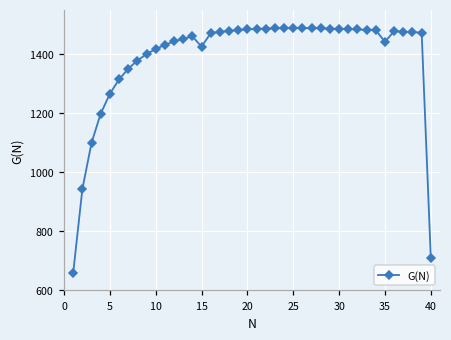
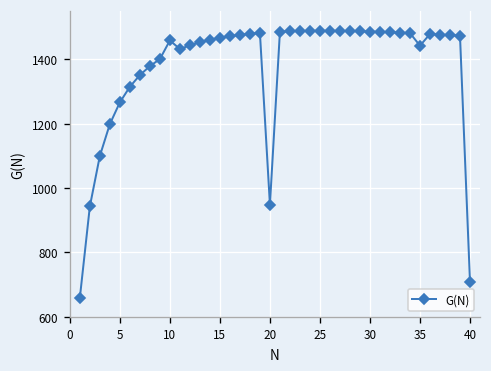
10: 1420 -> 1460
15: 1430 -> 1470
20: 1480 -> 950
